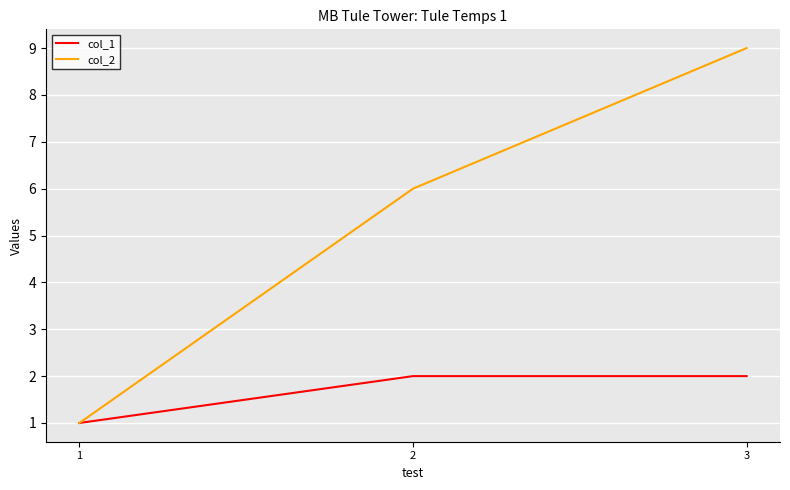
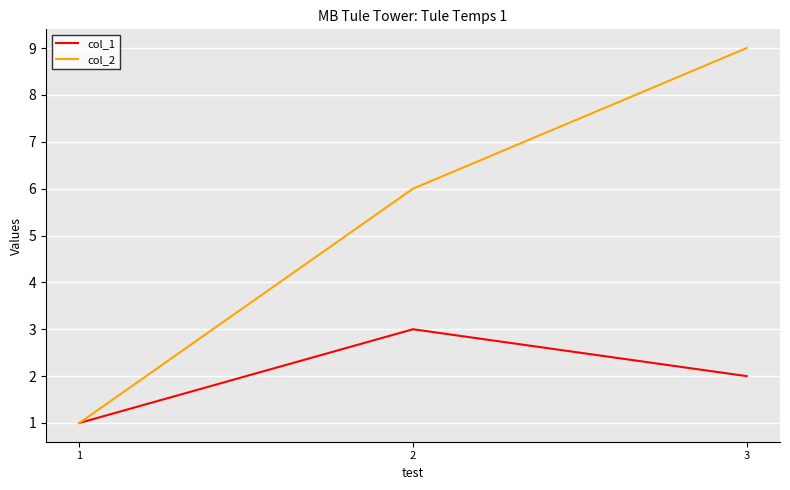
col_1, 2: 2 -> 3
